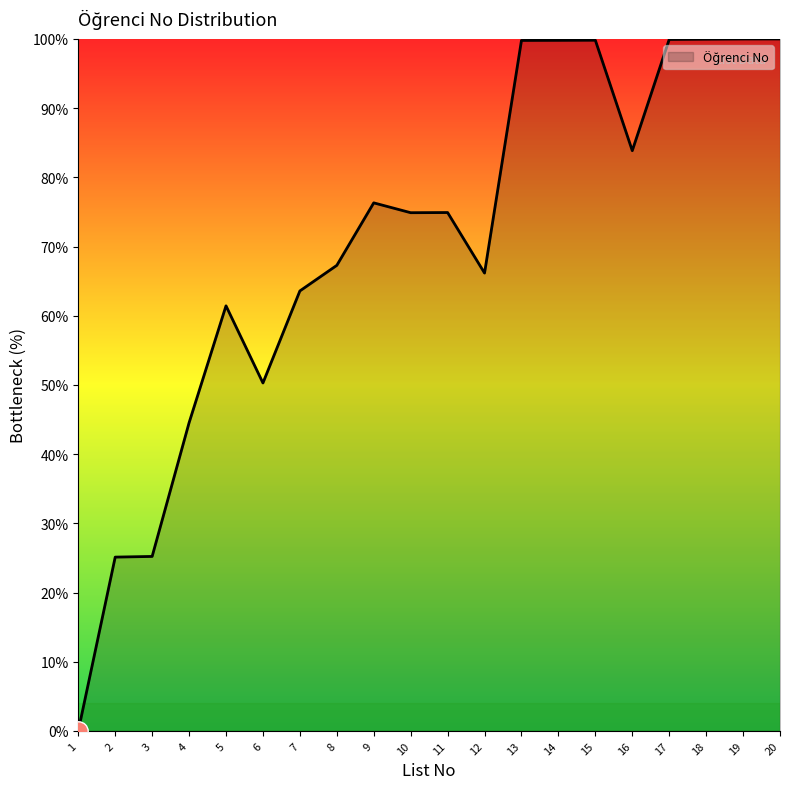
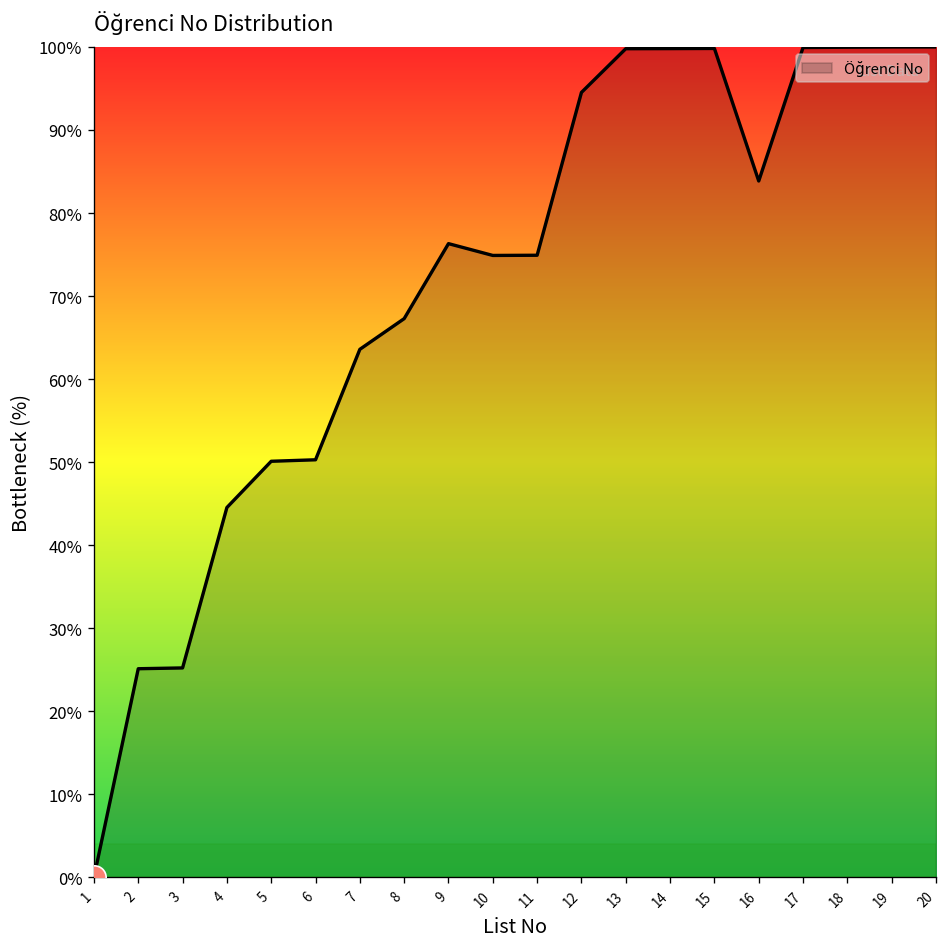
Öğrenci No, 5: 61% -> 50%
Öğrenci No, 12: 66% -> 95%
